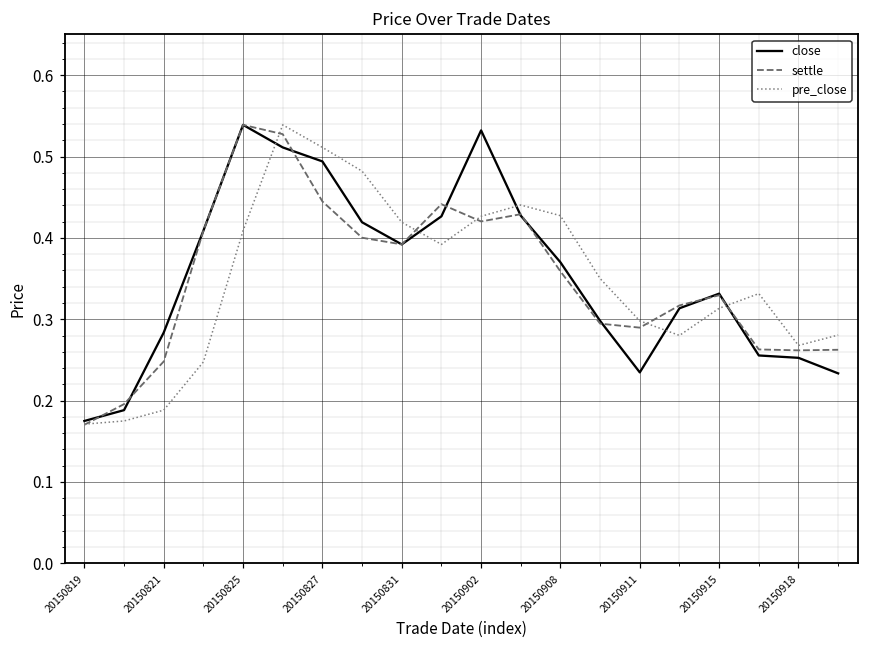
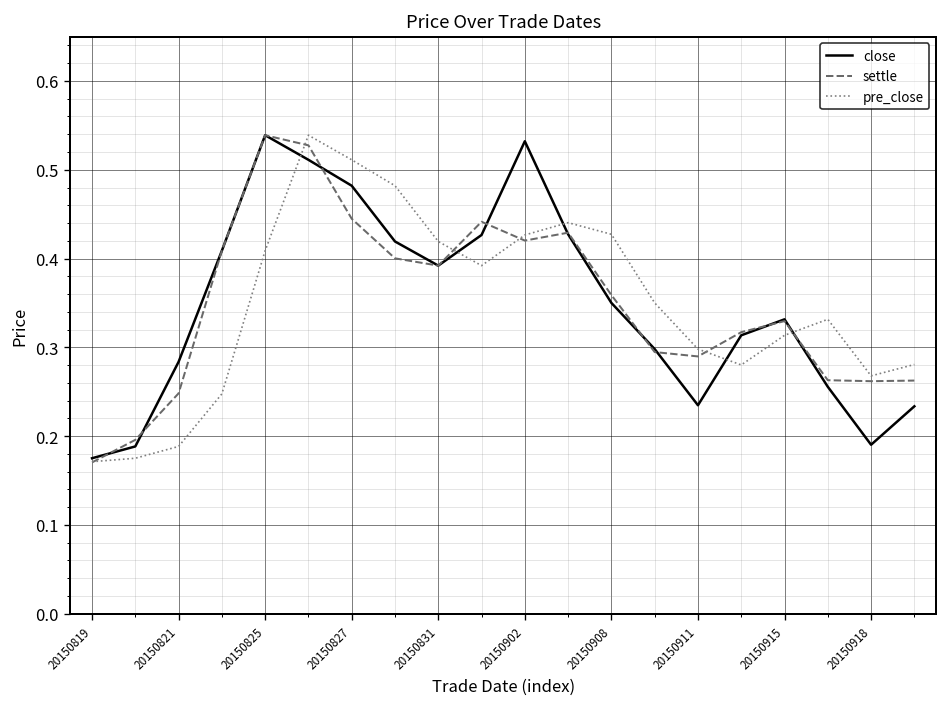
close, 20150827: 0.49 -> 0.48
close, 20150908: 0.37 -> 0.35
close, 20150918: 0.25 -> 0.19
